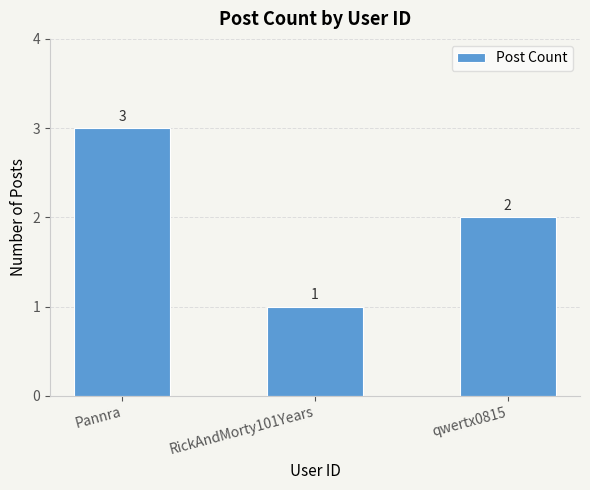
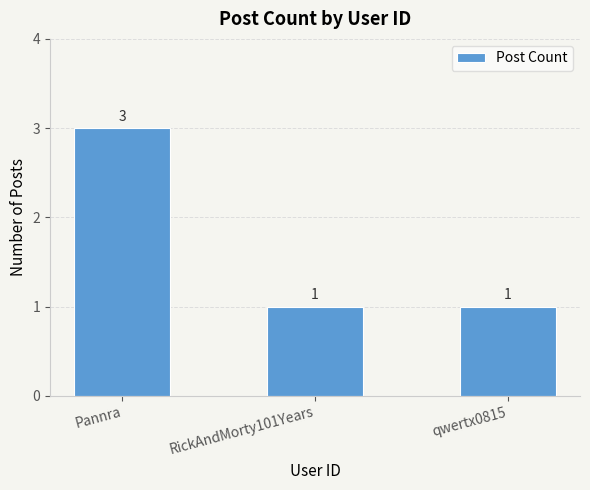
qwertx0815: 2 -> 1
